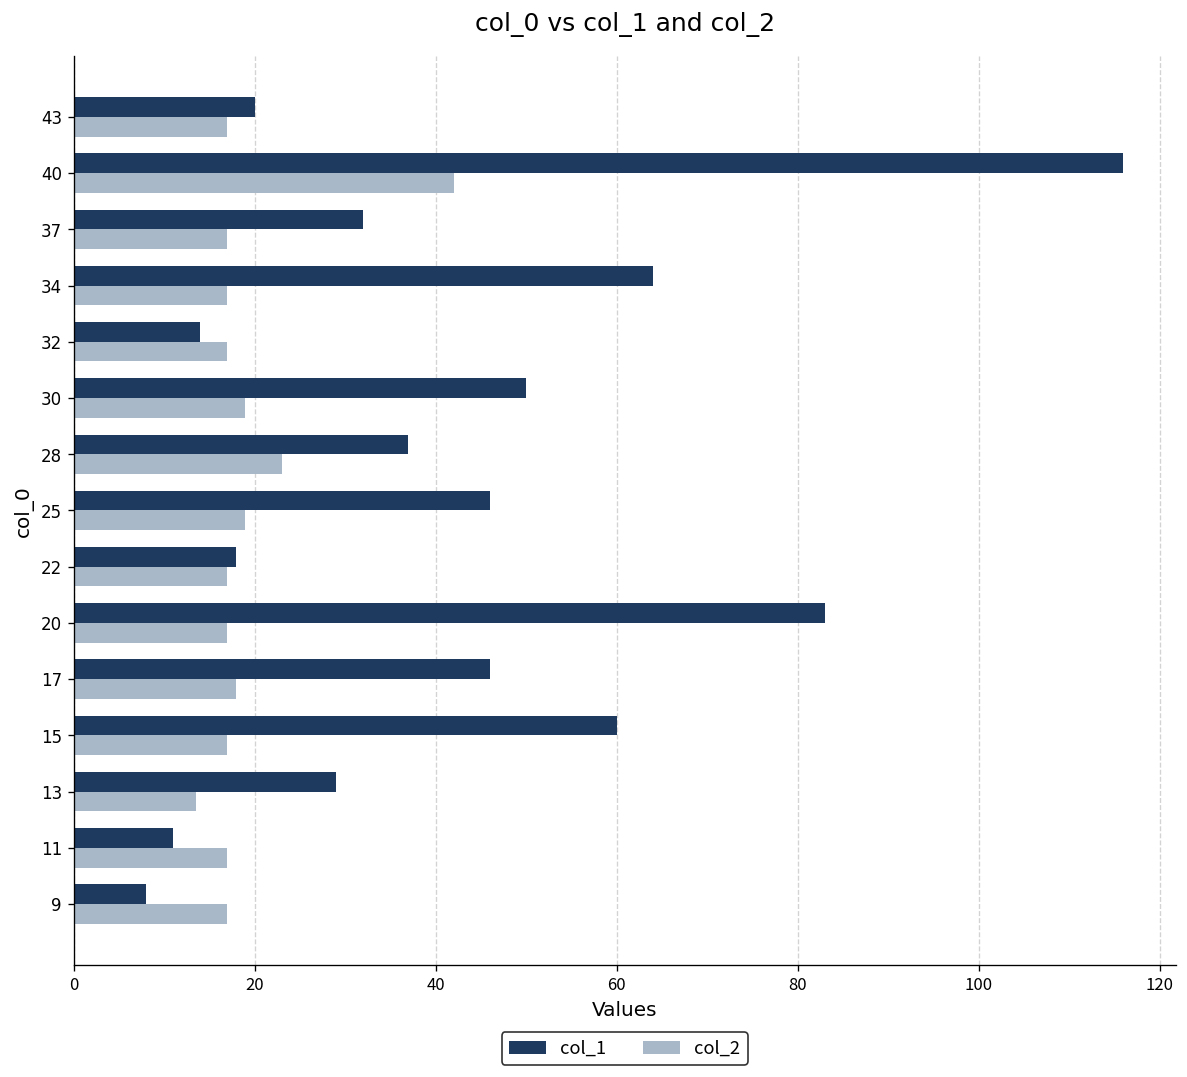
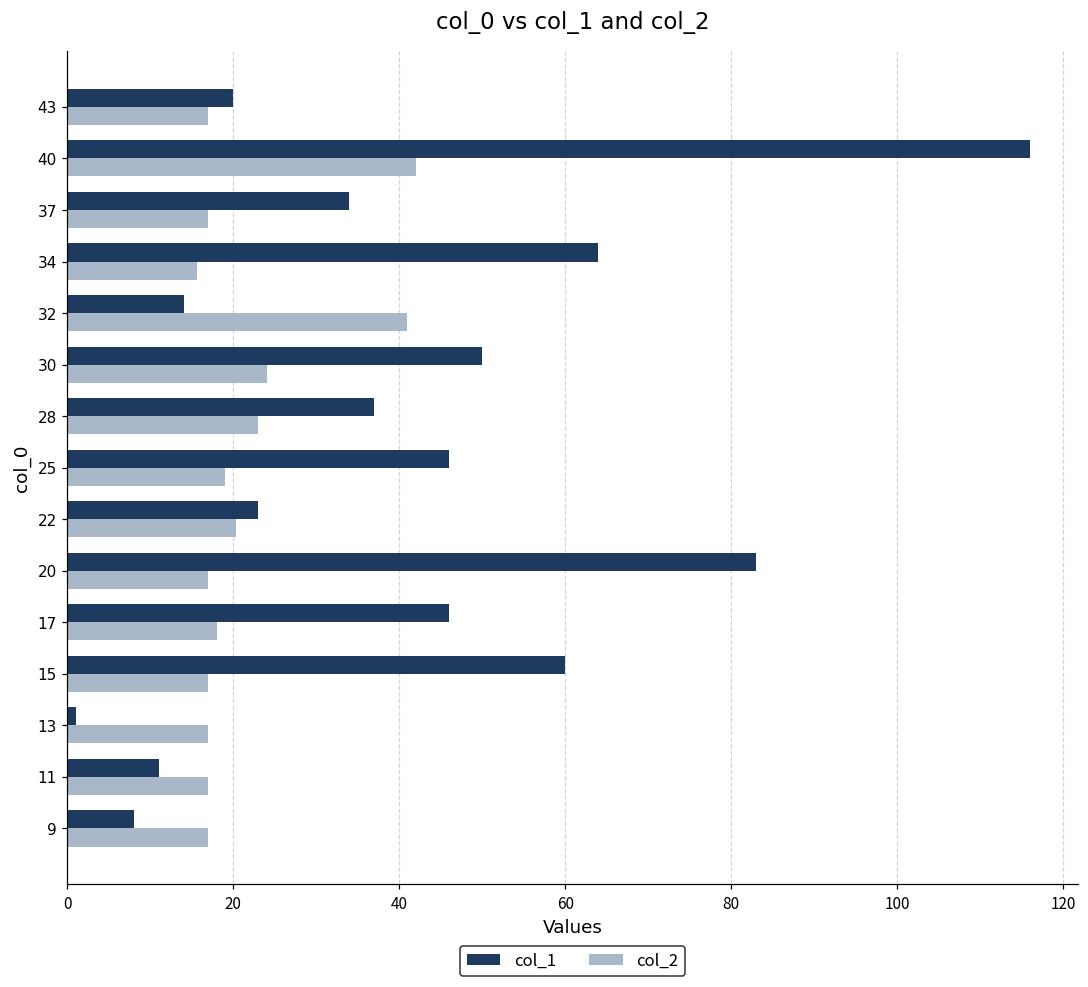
col_1, 37: 32 -> 34
col_2, 34: 17 -> 16
col_2, 32: 17 -> 41
col_2, 30: 19 -> 24
col_1, 22: 18 -> 23
col_2, 22: 17 -> 20
col_1, 13: 29 -> 1
col_2, 13: 14 -> 17
